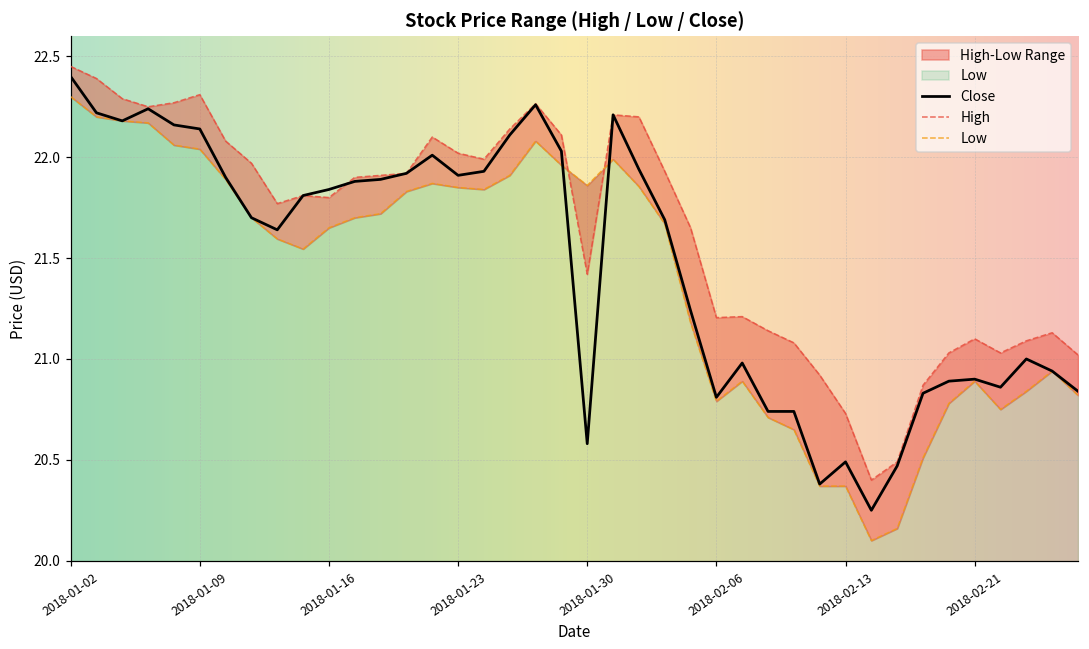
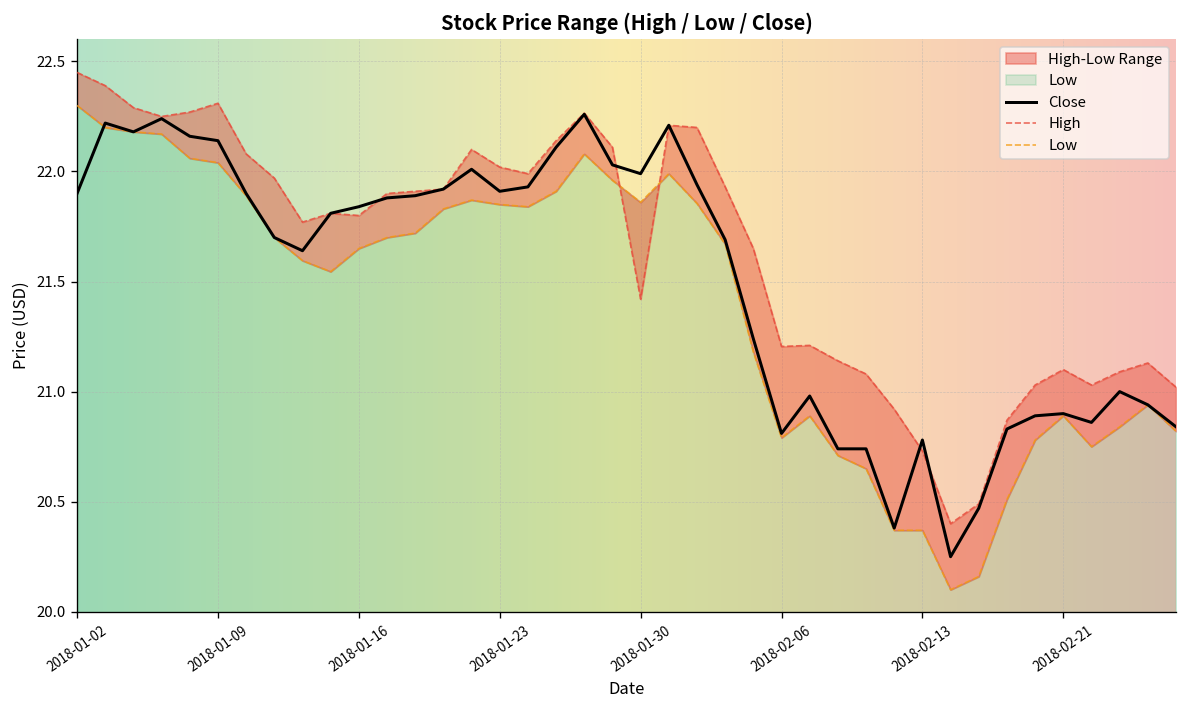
Close, 2018-01-02: 22.4 -> 21.9
Close, 2018-01-30: 20.58 -> 21.99
Close, 2018-02-13: 20.49 -> 20.78
